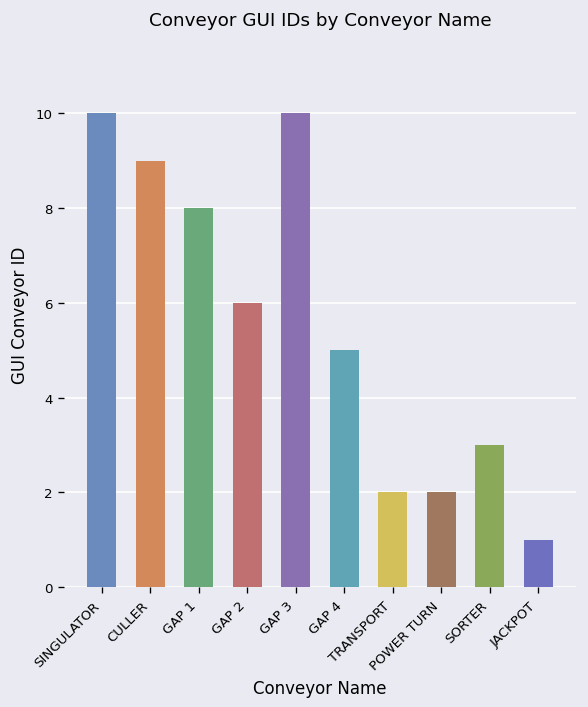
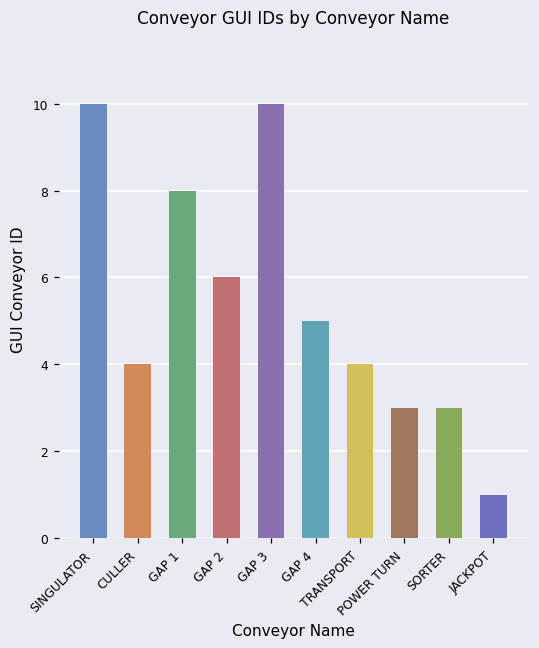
CULLER: 9 -> 4
TRANSPORT: 2 -> 4
POWER TURN: 2 -> 3
